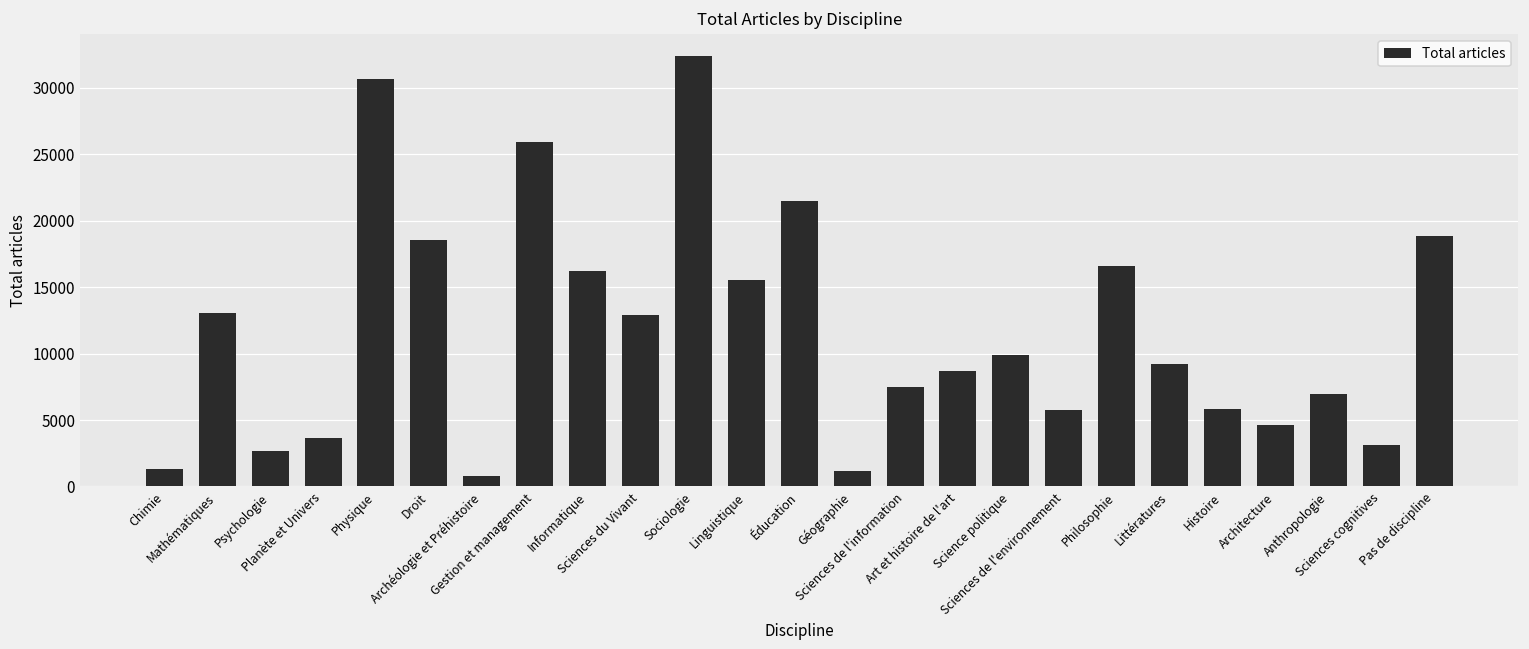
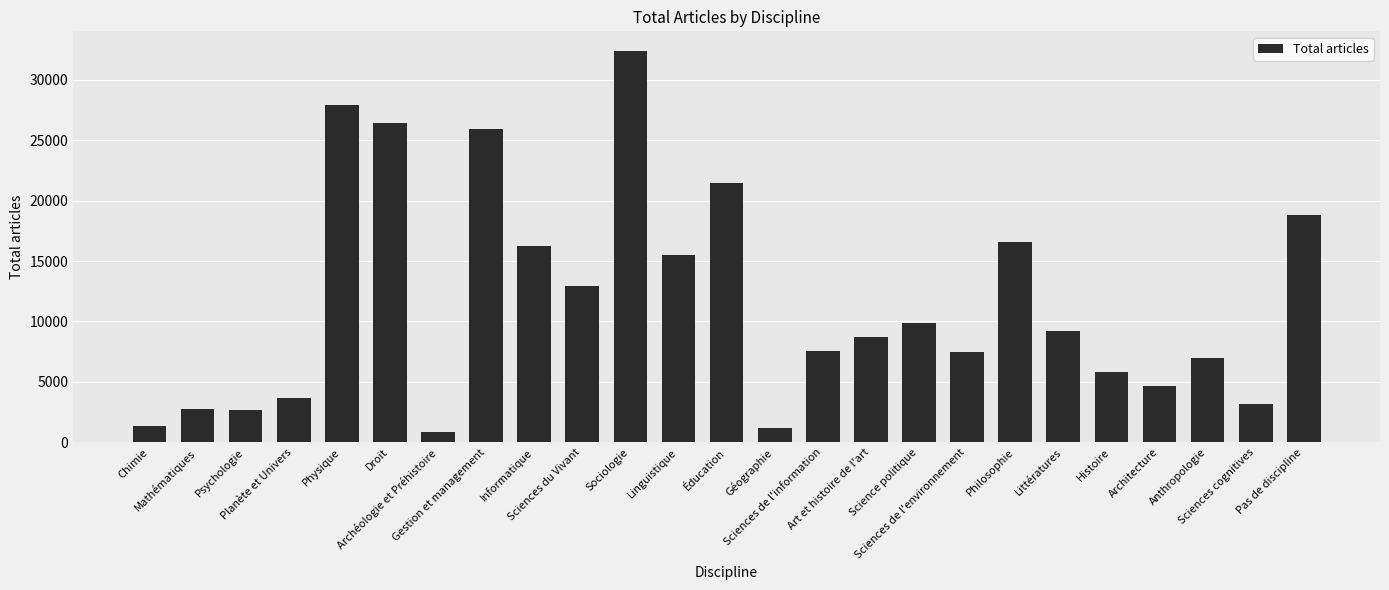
Mathématiques: 13000 -> 2700
Physique: 30700 -> 28000
Droit: 18500 -> 26400
Sciences de l'environnement: 5800 -> 7500
